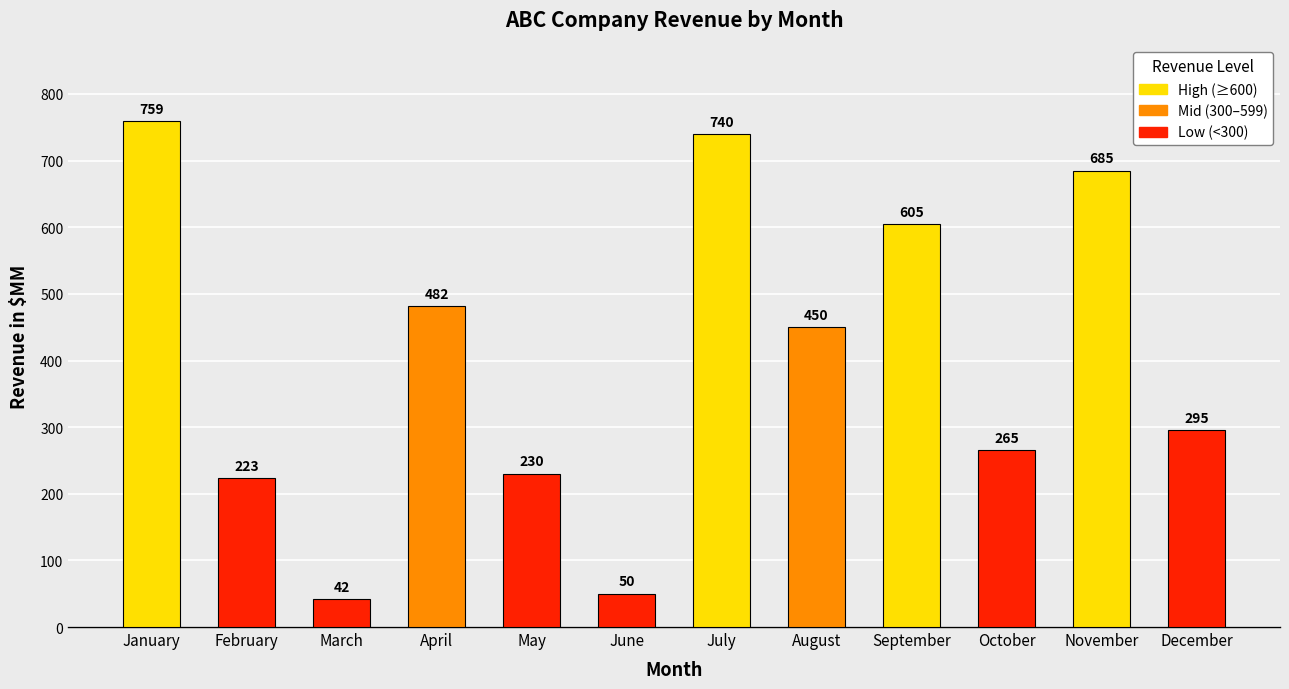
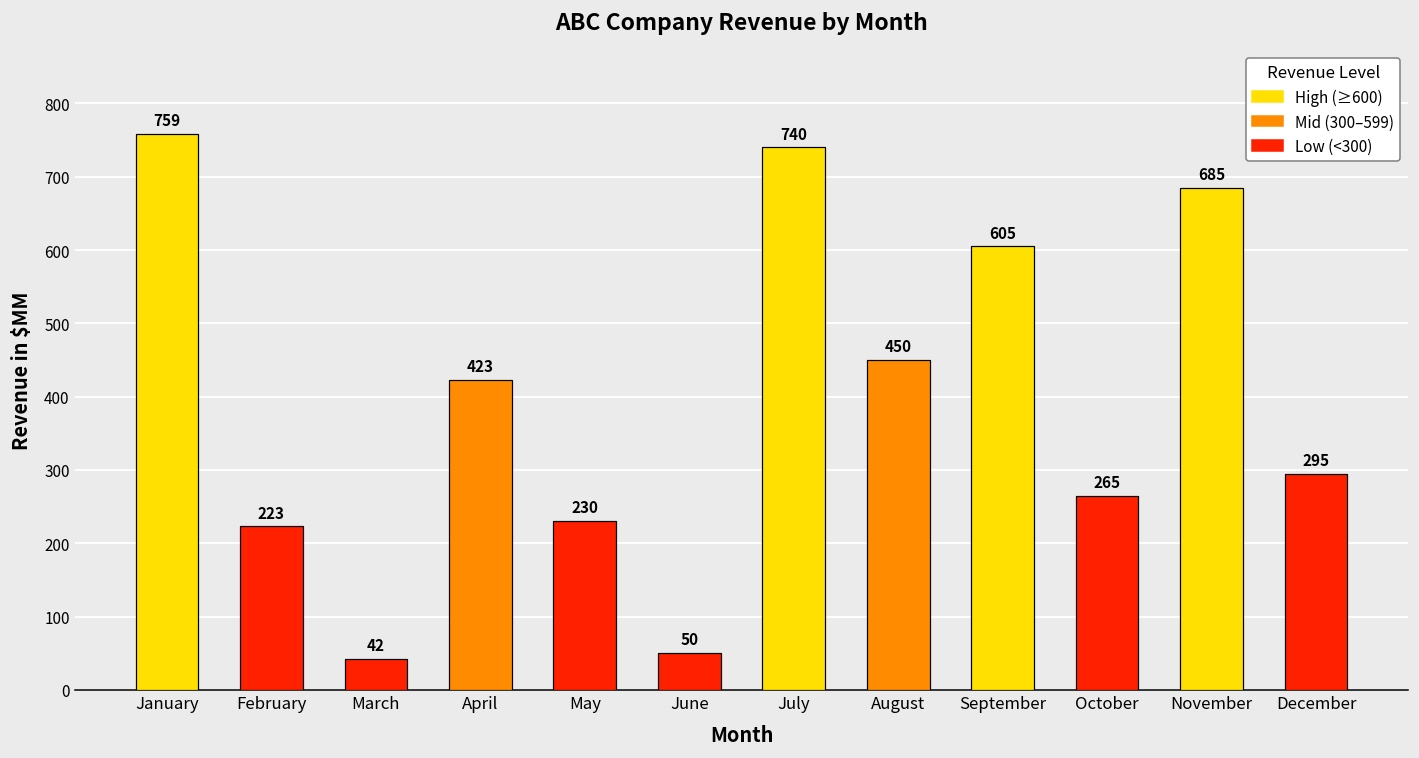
April: 482 -> 423
